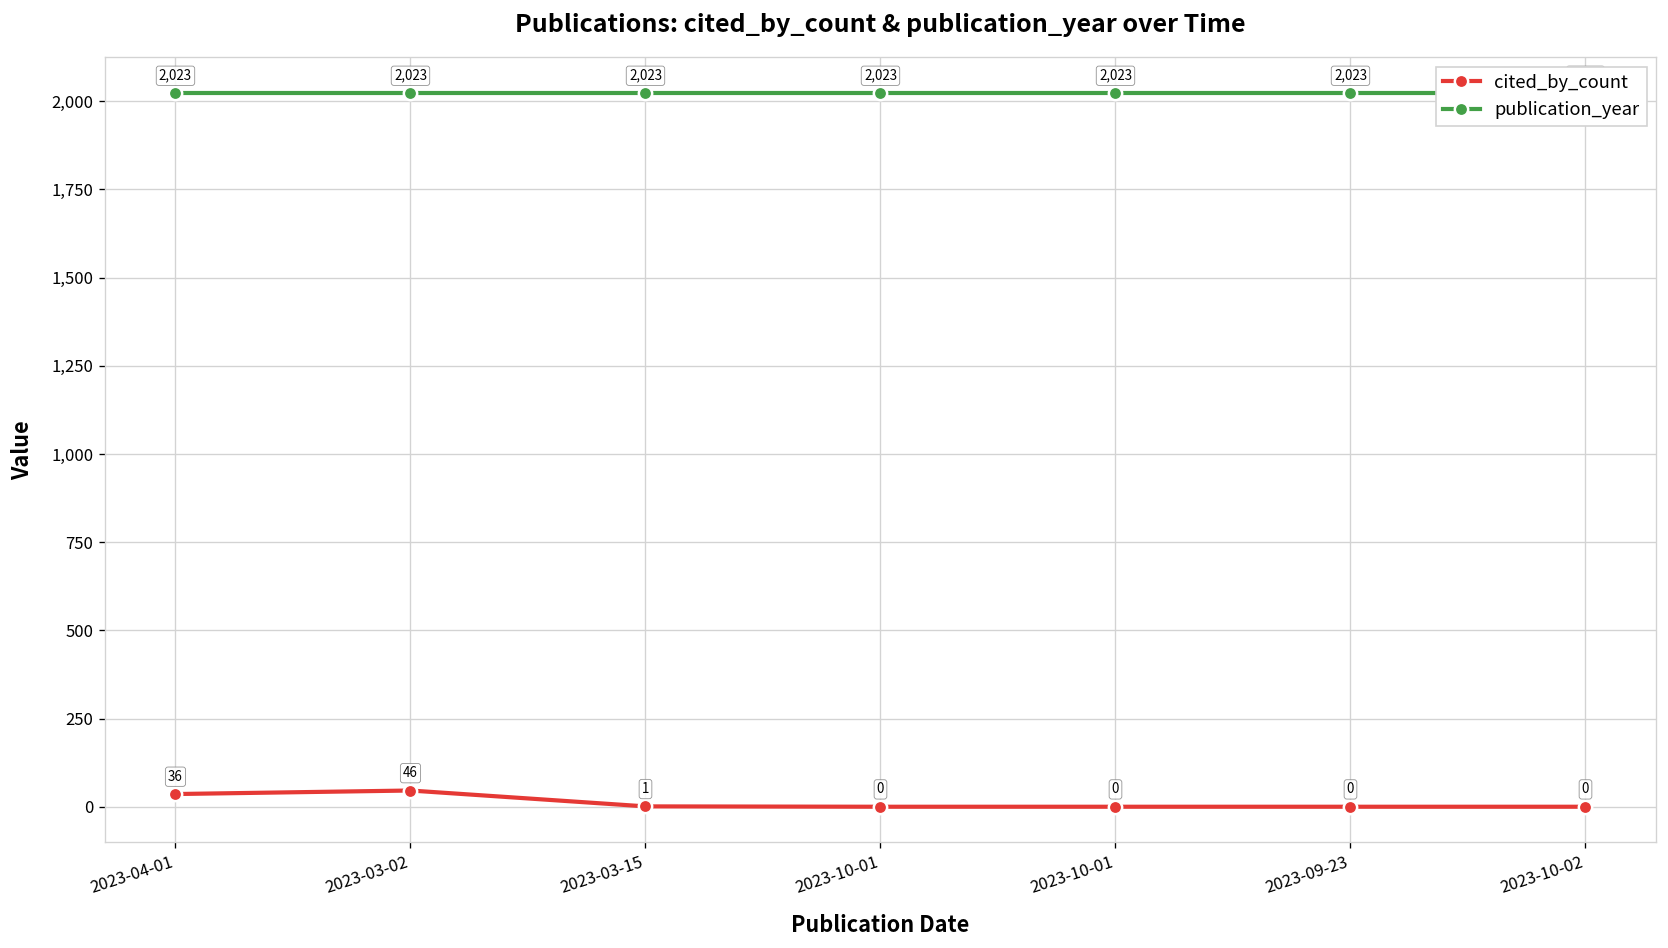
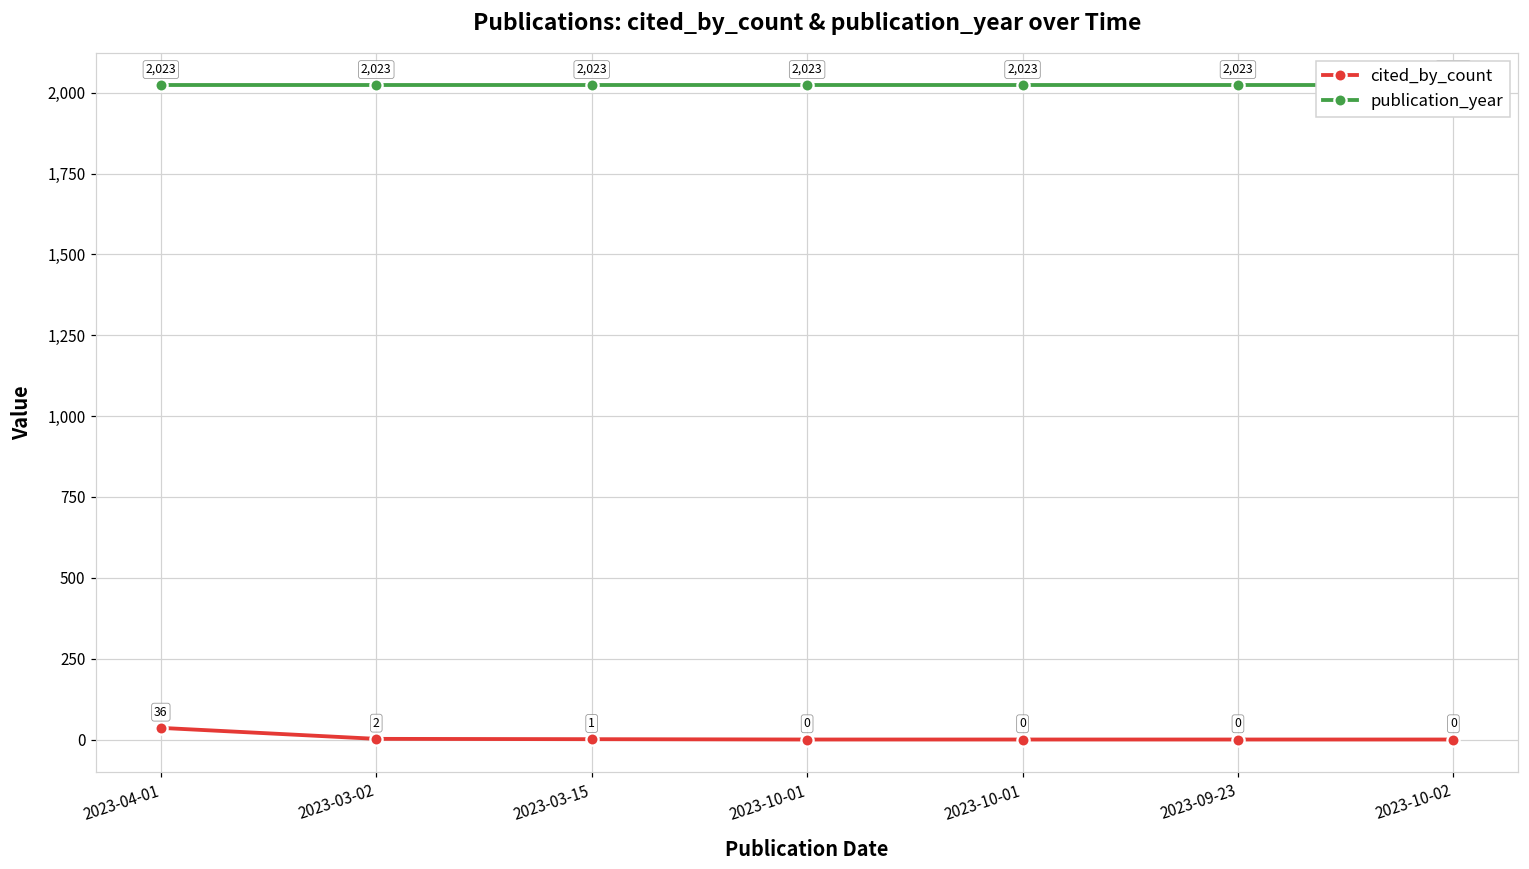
cited_by_count, 2023-03-02: 46 -> 2
